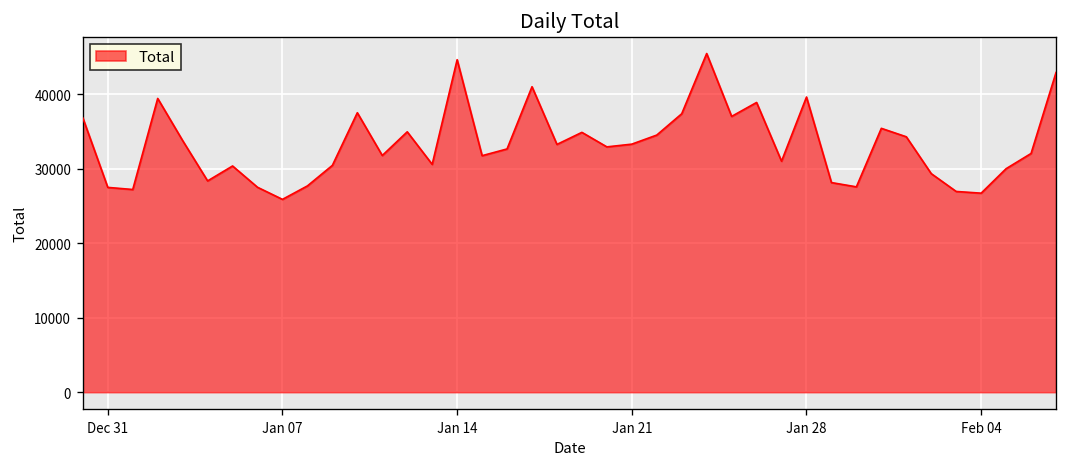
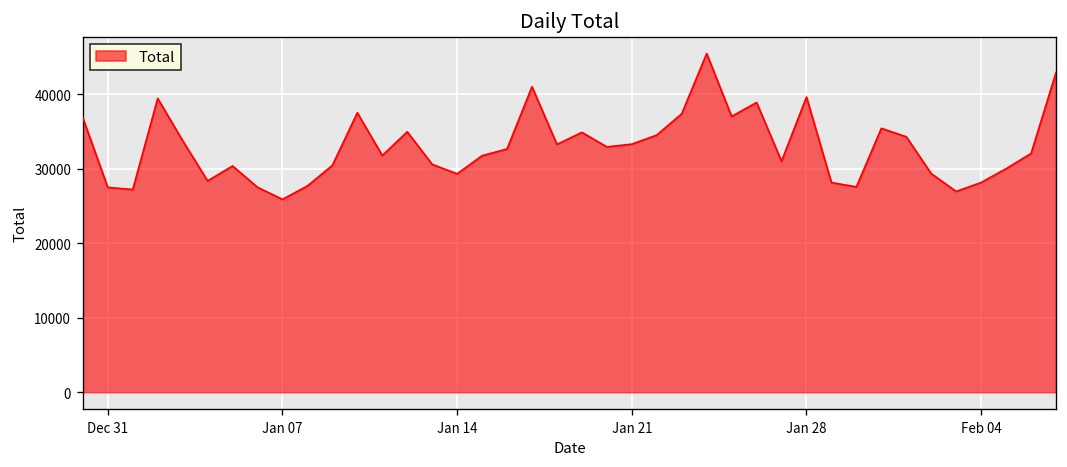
Jan 14: 45000 -> 29000
Feb 04: 27000 -> 28000
